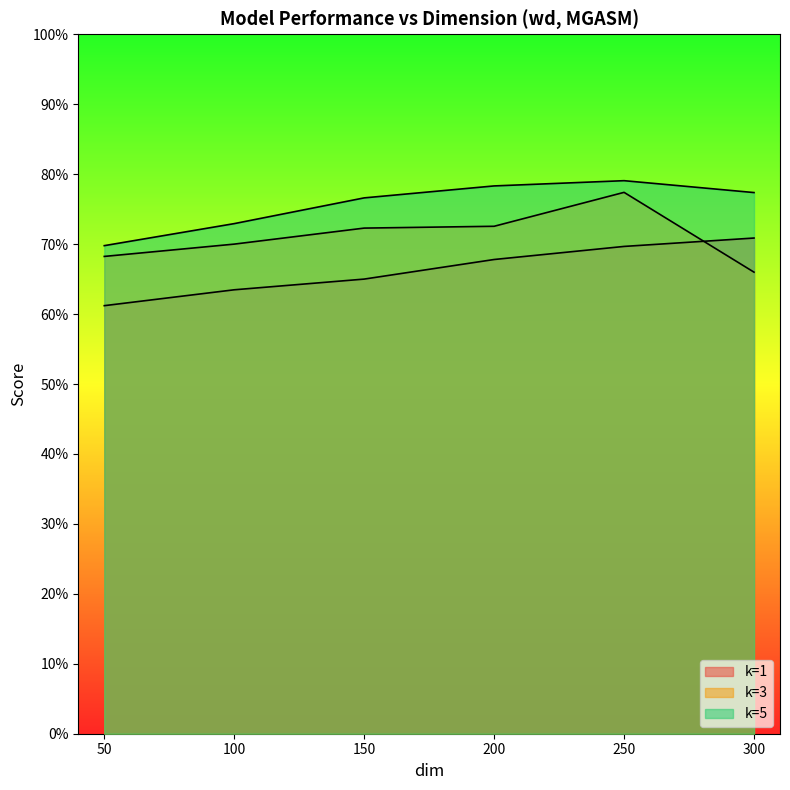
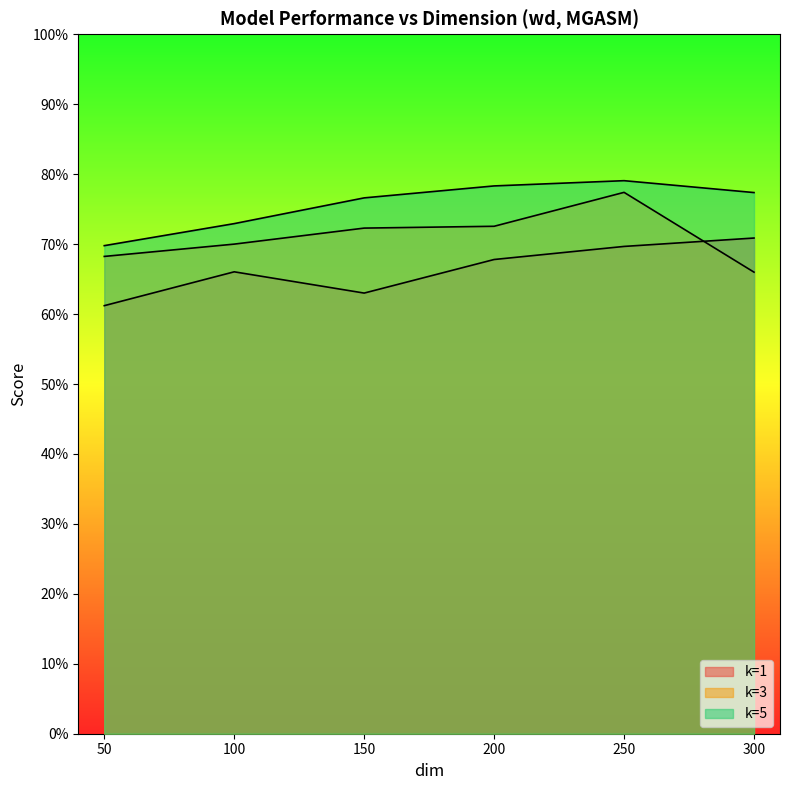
k=1, 100: 63% -> 66%
k=1, 150: 65% -> 63%
